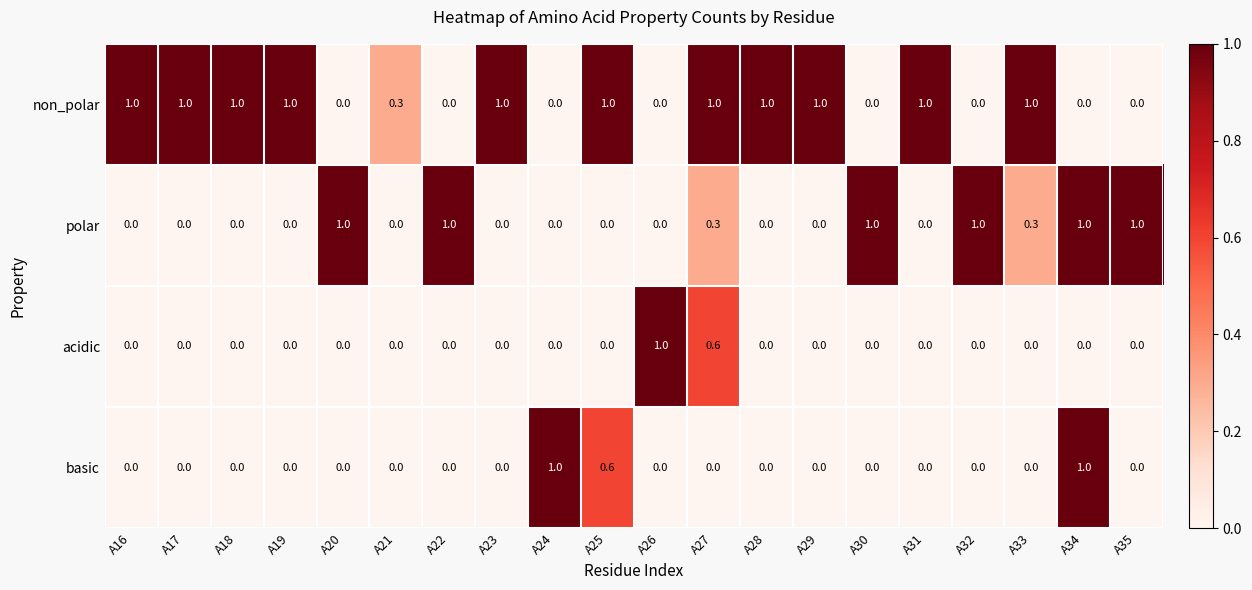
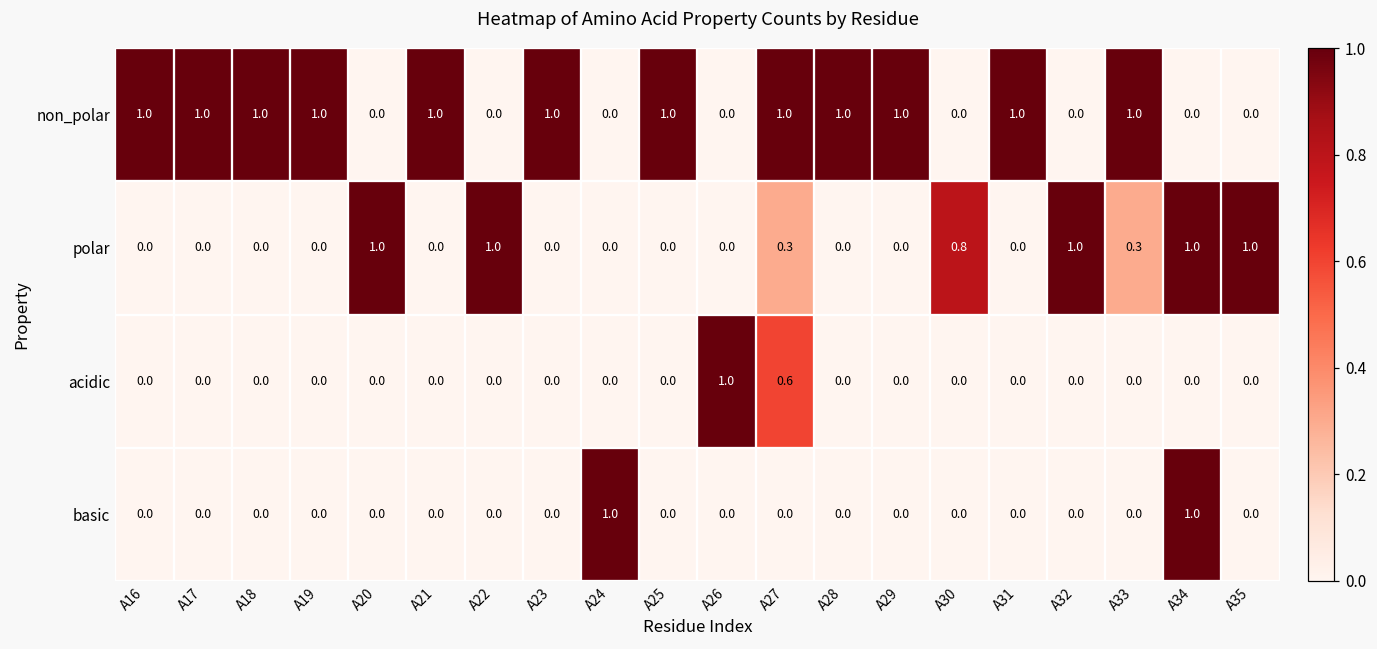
non_polar, A21: 0.3 -> 1.0
polar, A30: 1.0 -> 0.8
basic, A25: 0.6 -> 0.0
